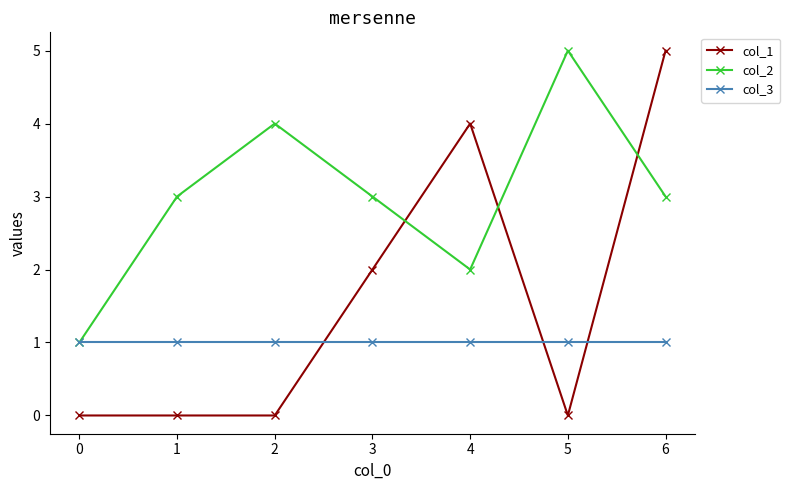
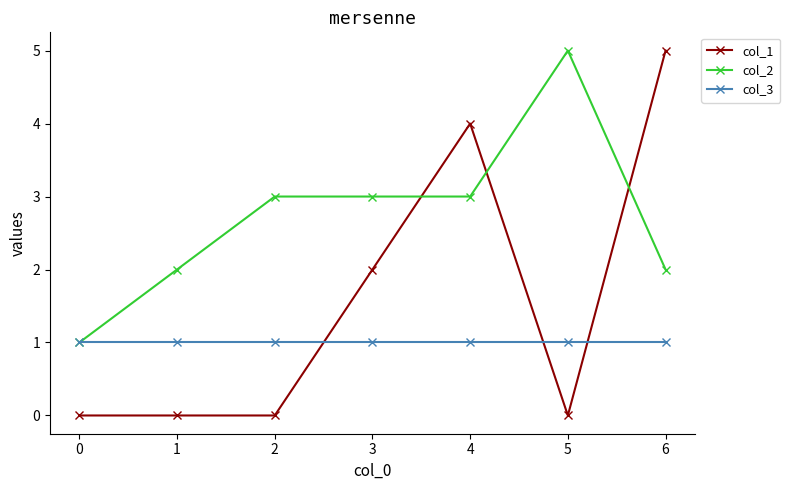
col_2, 1: 3 -> 2
col_2, 2: 4 -> 3
col_2, 4: 2 -> 3
col_2, 6: 3 -> 2
